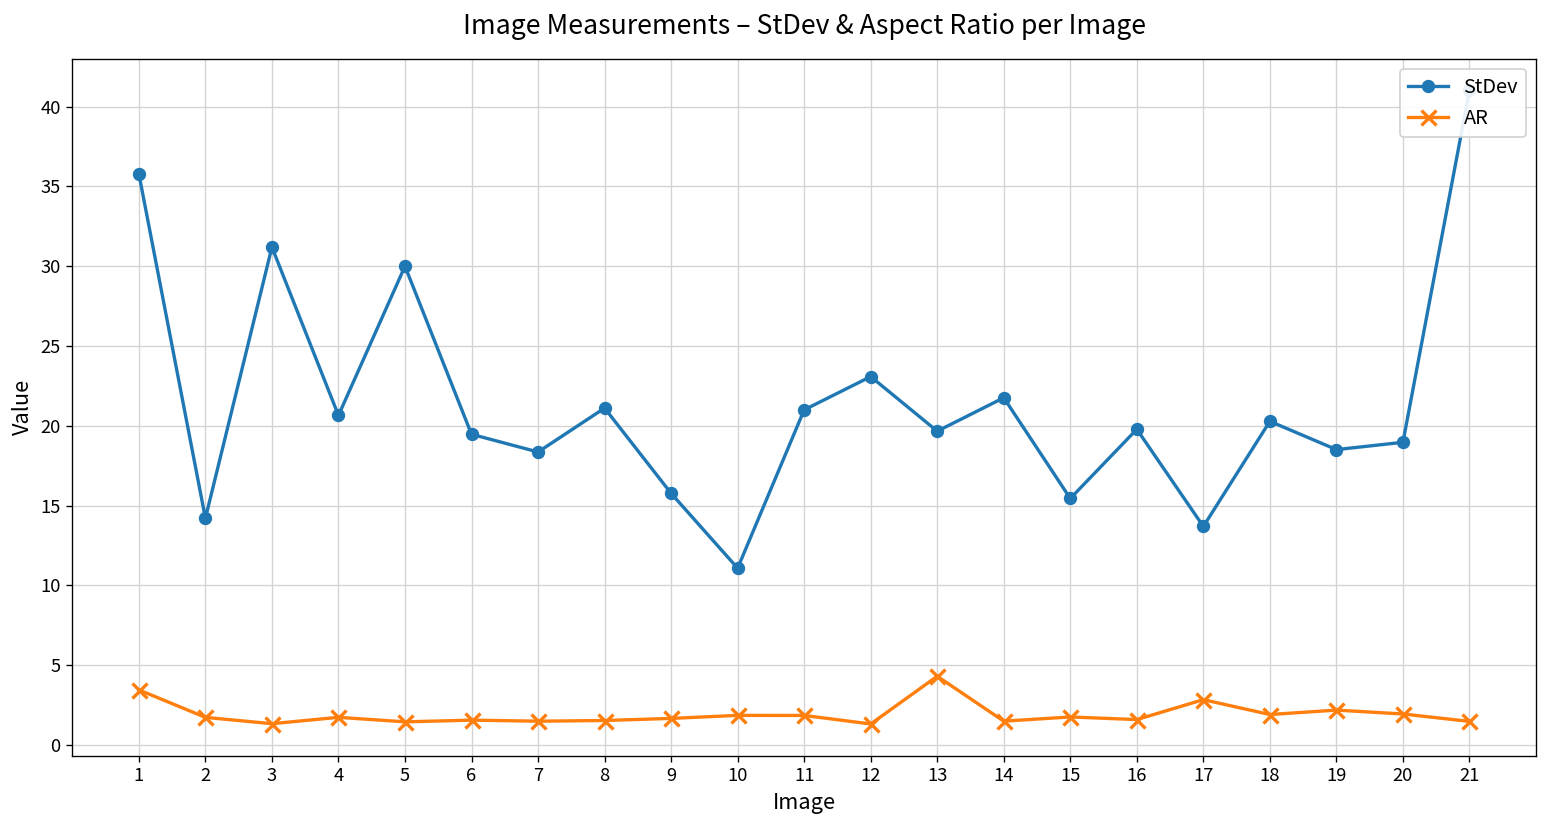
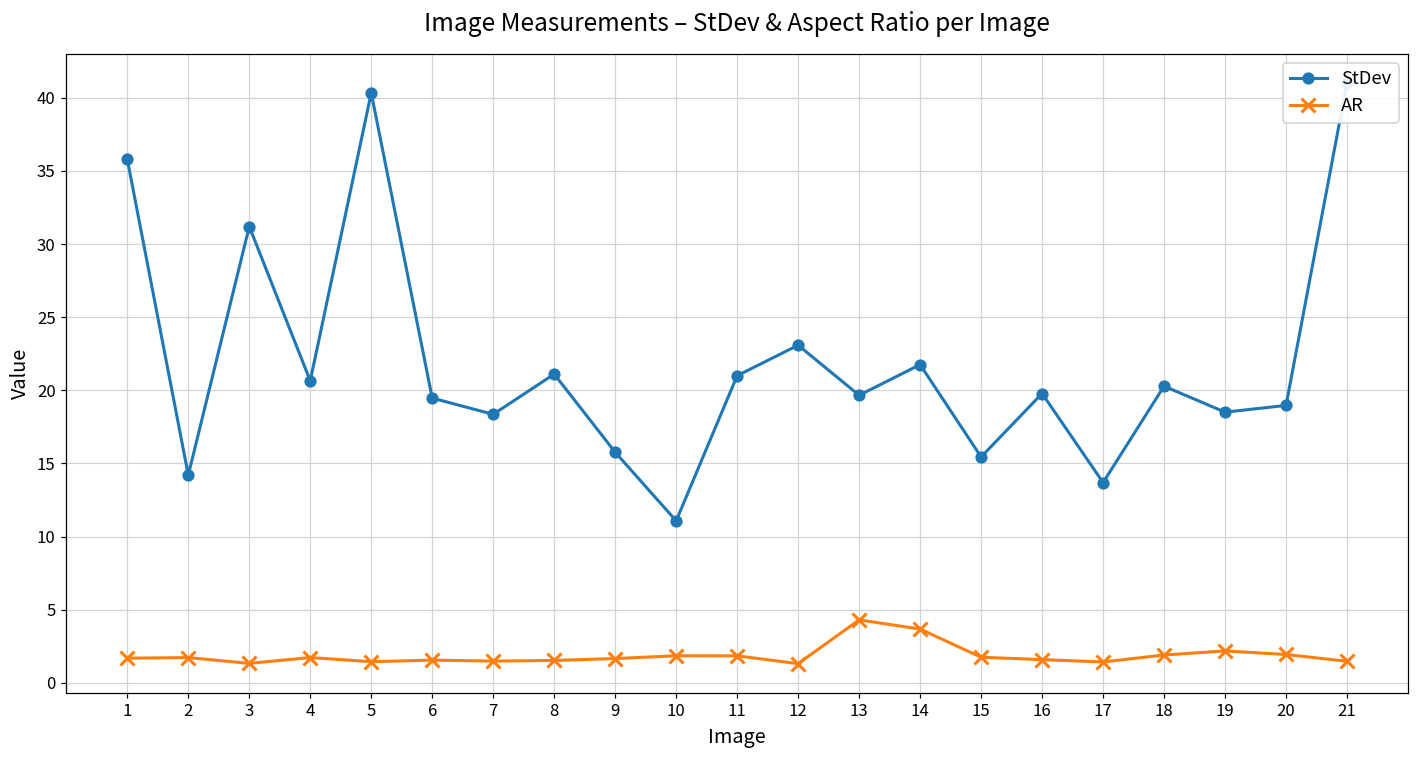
AR, 1: 3.4 -> 1.7
StDev, 5: 30.0 -> 40.3
AR, 14: 1.5 -> 3.7
AR, 17: 2.8 -> 1.4
